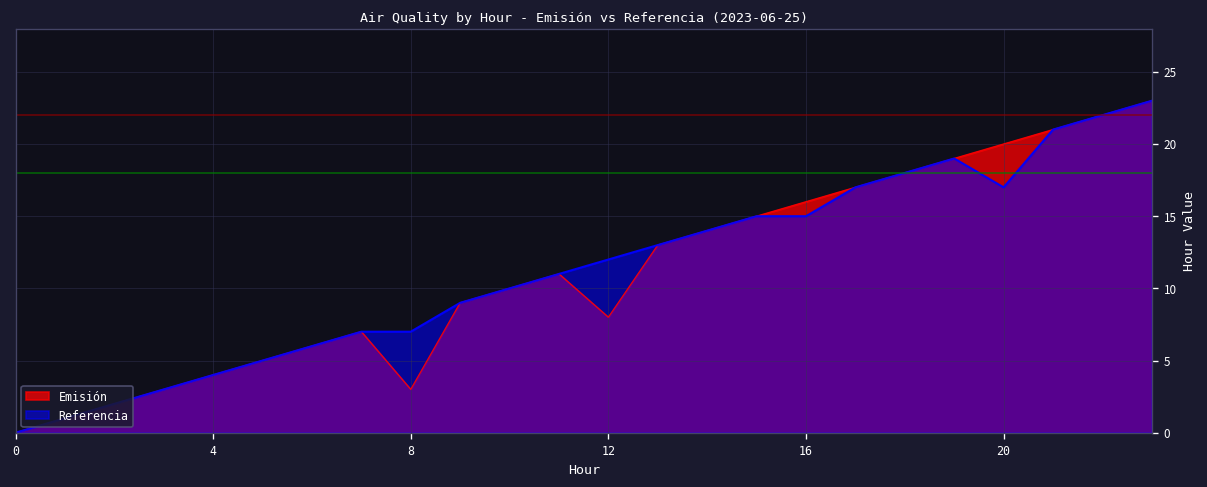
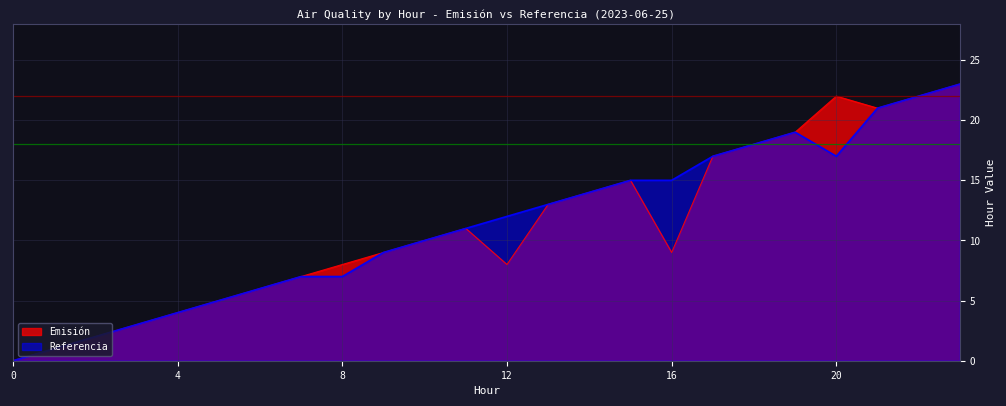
Emisión, 8: 3 -> 8
Emisión, 16: 16 -> 9
Emisión, 20: 20 -> 22
